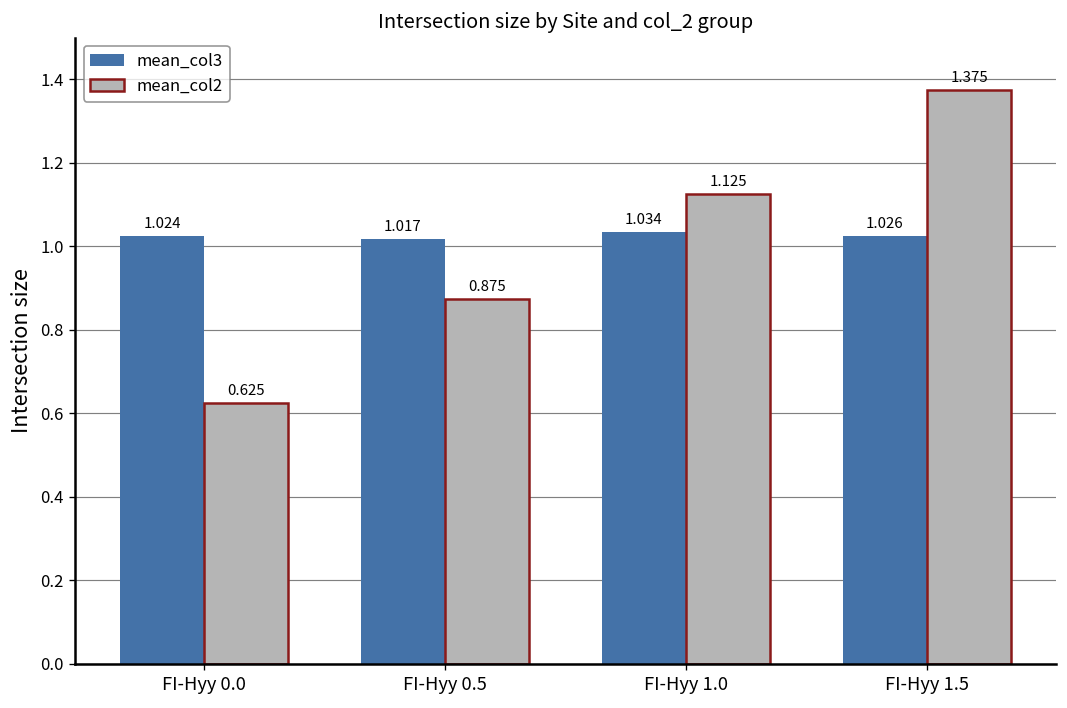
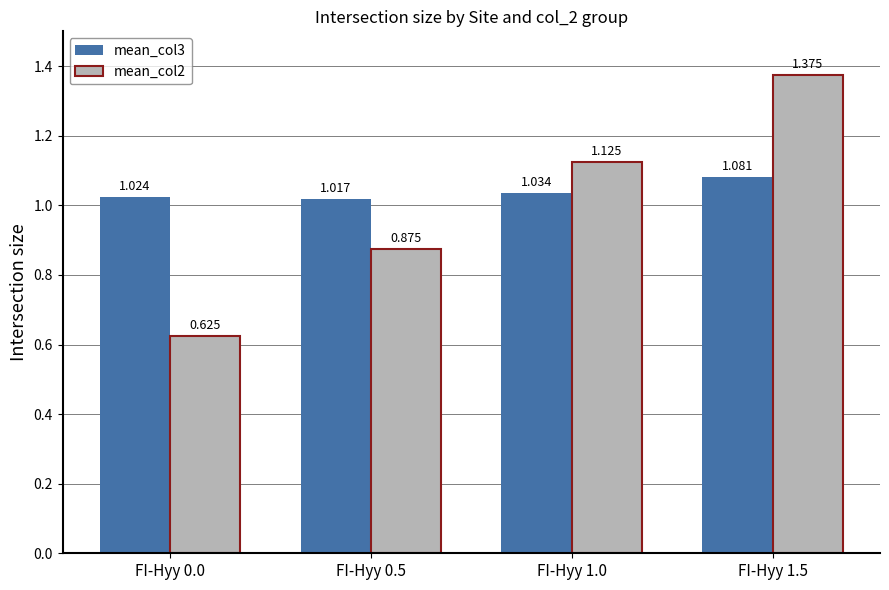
mean_col3, FI-Hyy 1.5: 1.026 -> 1.081
